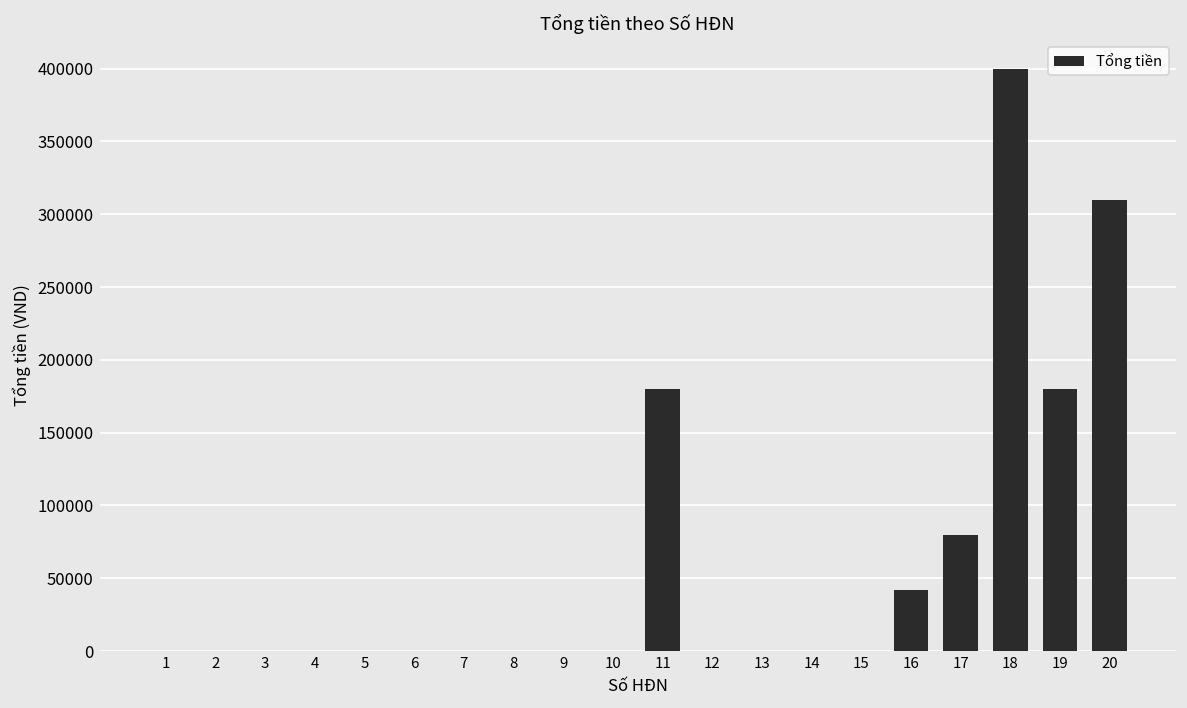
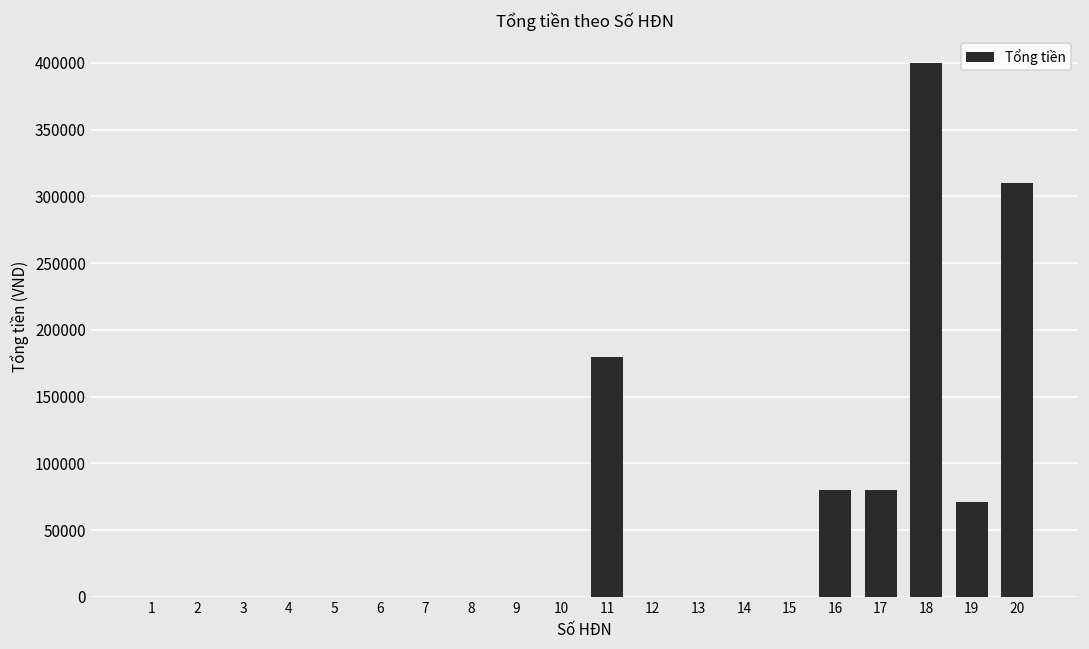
16: 42000 -> 80000
19: 180000 -> 71000
